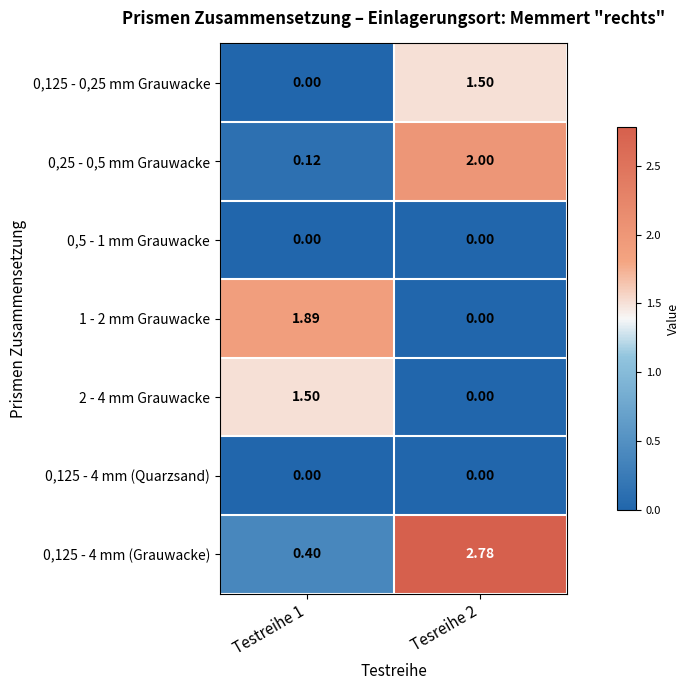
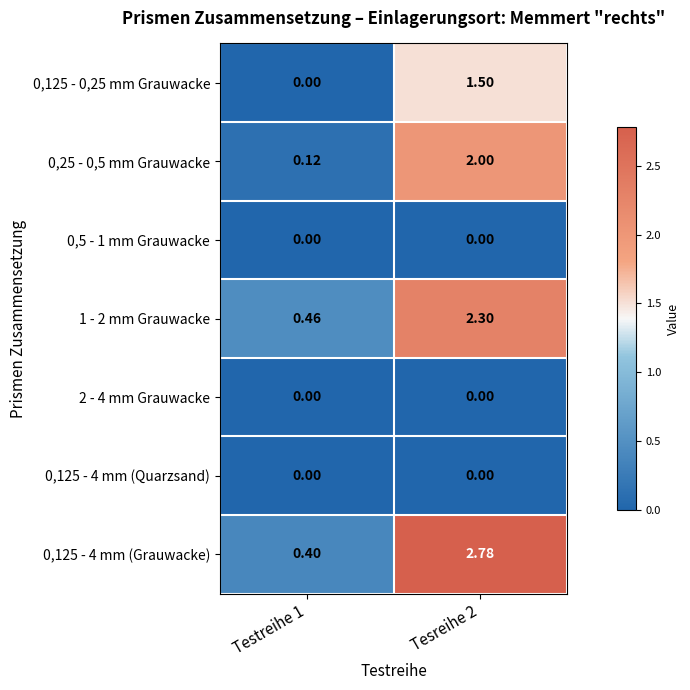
1 - 2 mm Grauwacke, Testreihe 1: 1.89 -> 0.46
1 - 2 mm Grauwacke, Tesreihe 2: 0.00 -> 2.30
2 - 4 mm Grauwacke, Testreihe 1: 1.50 -> 0.00
